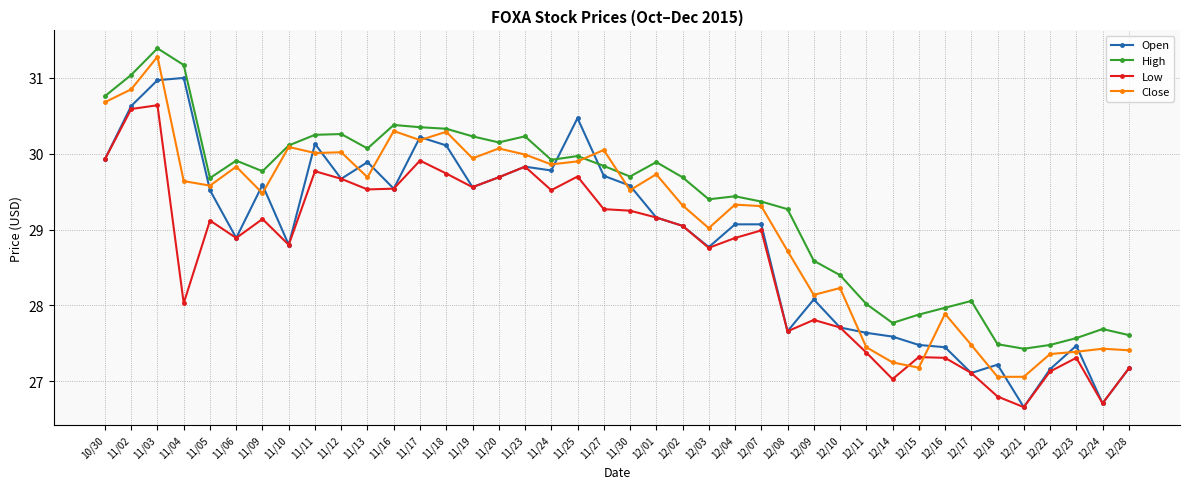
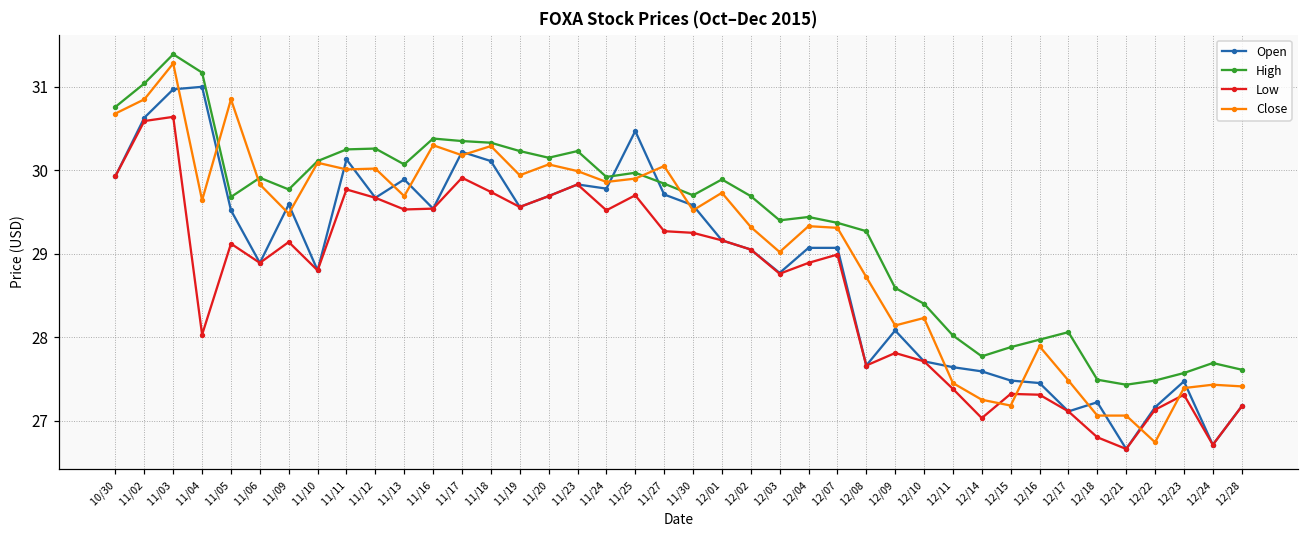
Close, 11/05: 29.6 -> 30.9
Close, 12/22: 27.4 -> 26.7
